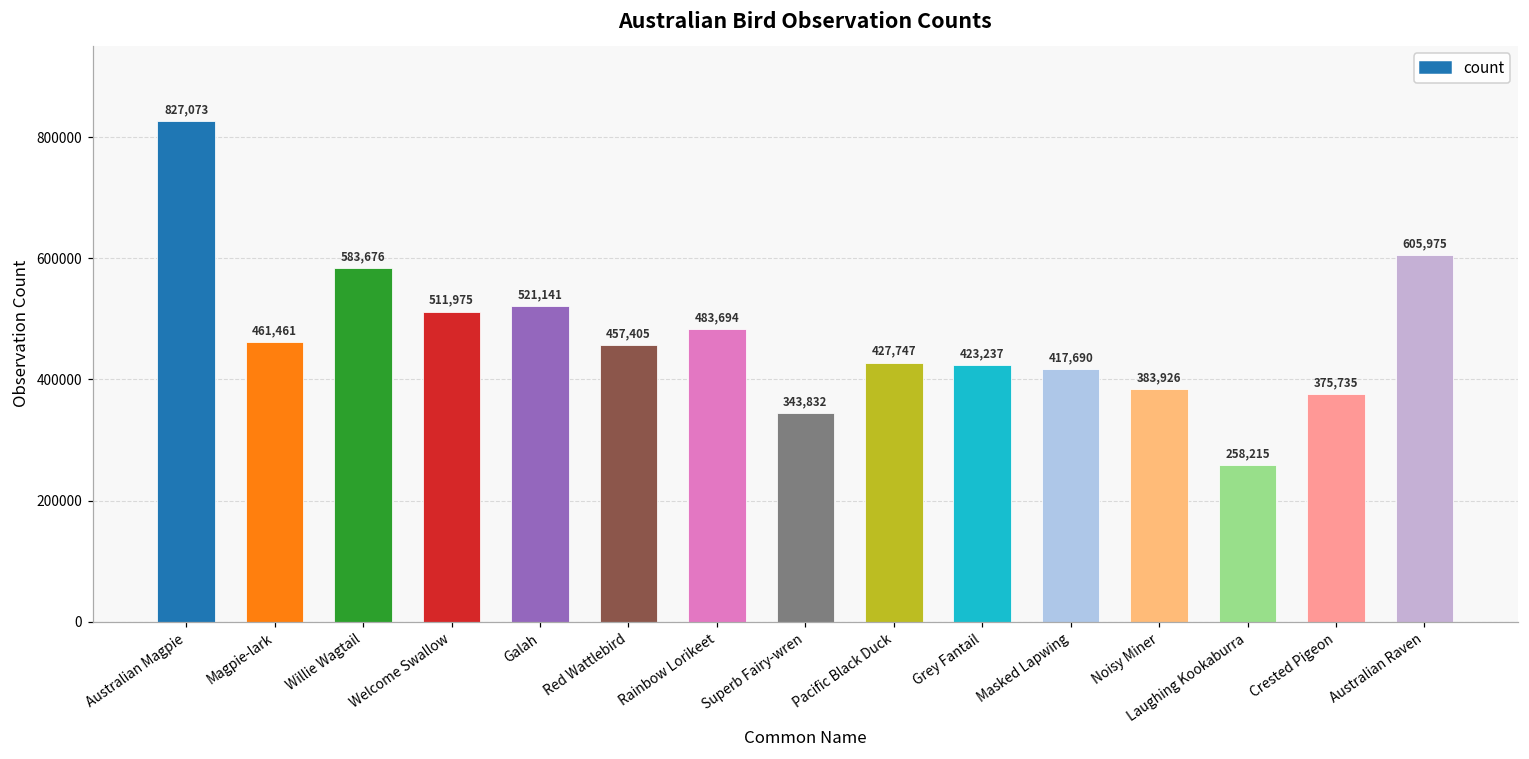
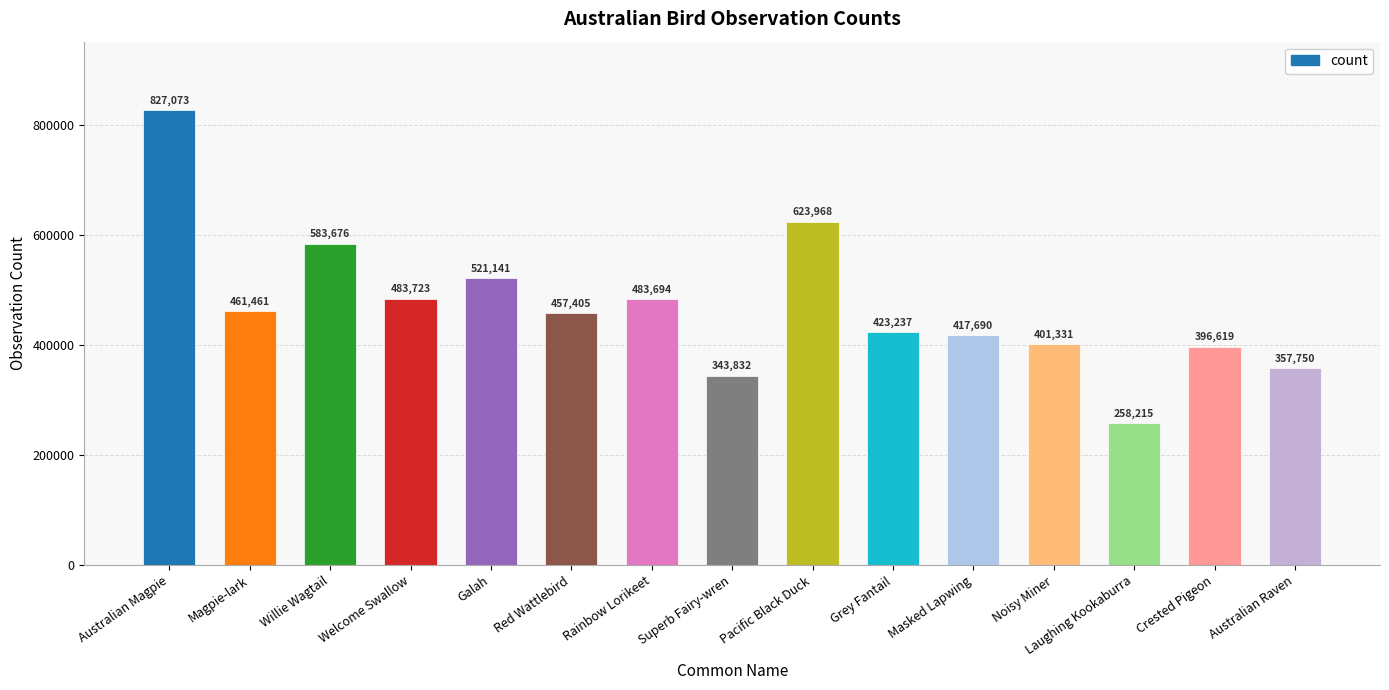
Welcome Swallow: 511,975 -> 483,723
Pacific Black Duck: 427,747 -> 623,968
Noisy Miner: 383,926 -> 401,331
Crested Pigeon: 375,735 -> 396,619
Australian Raven: 605,975 -> 357,750
